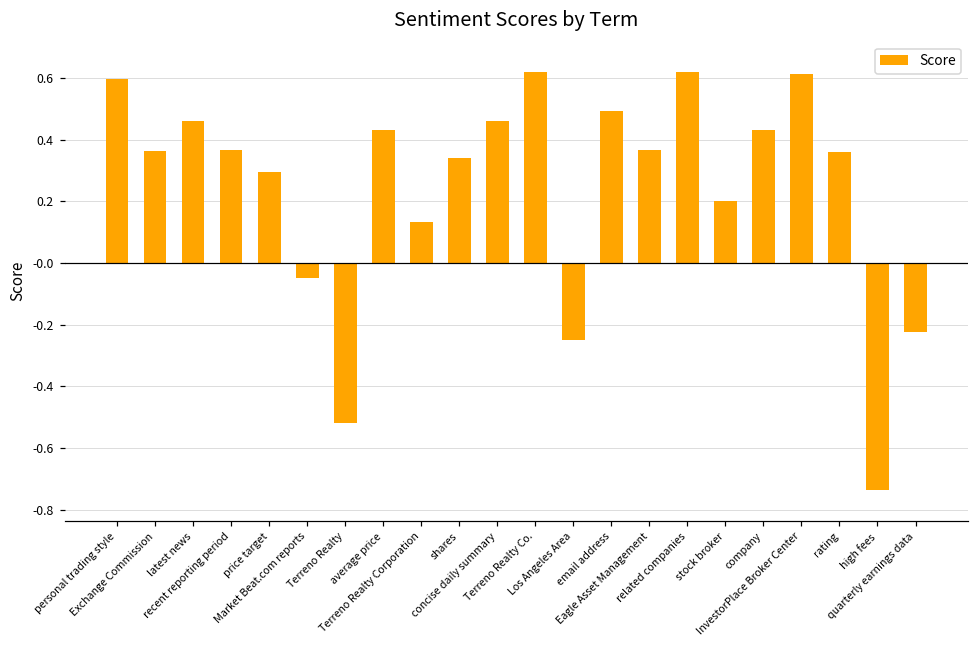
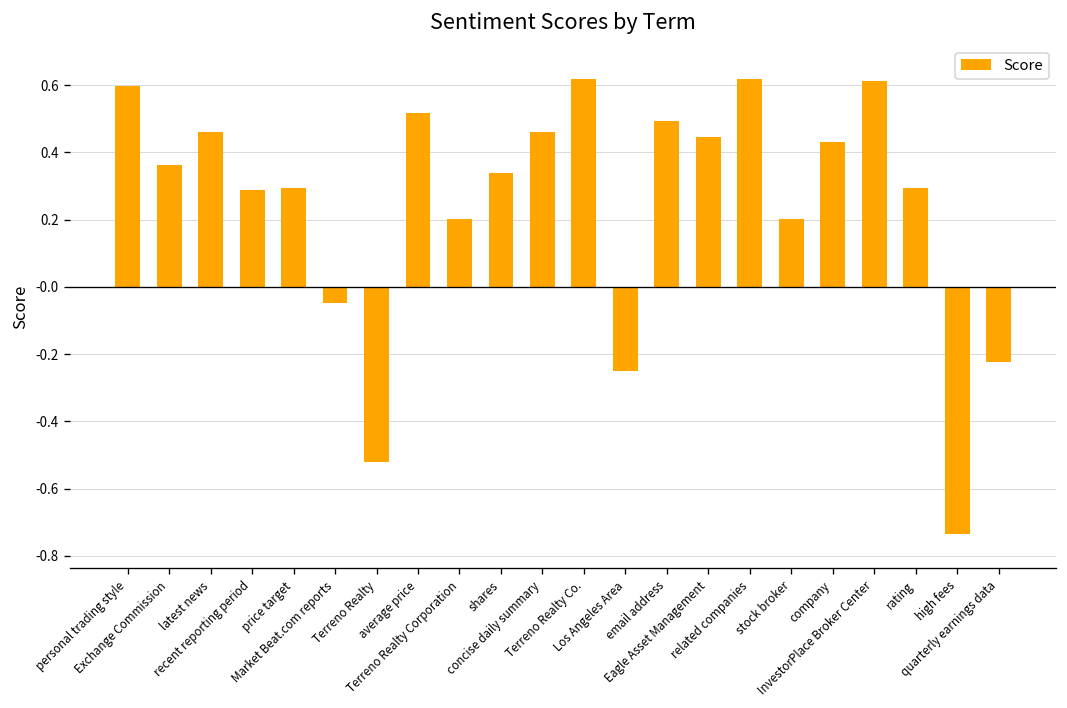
recent reporting period: 0.37 -> 0.29
average price: 0.43 -> 0.52
Terreno Realty Corporation: 0.13 -> 0.20
Eagle Asset Management: 0.37 -> 0.45
rating: 0.36 -> 0.30
